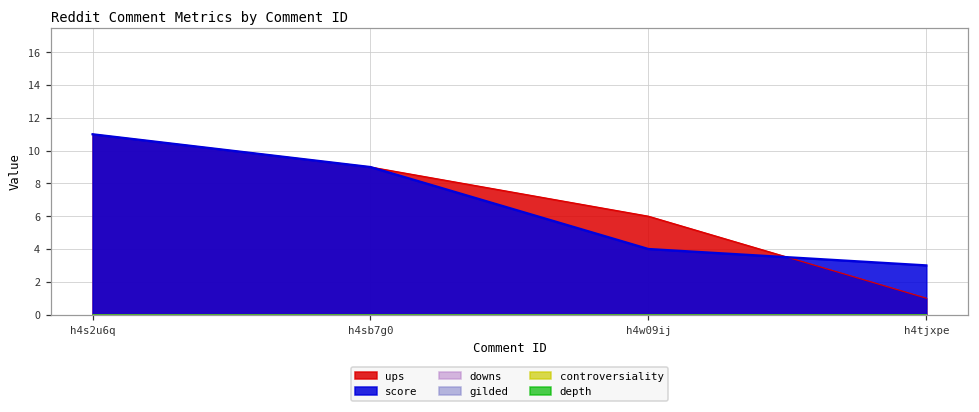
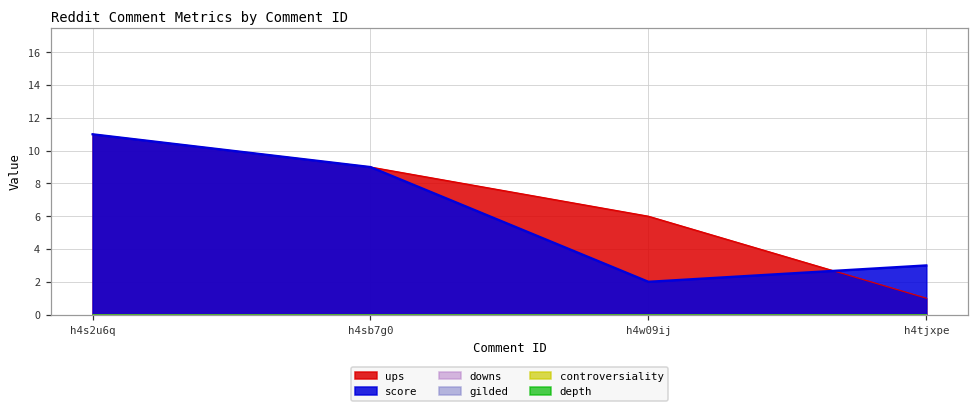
score, h4w09ij: 4 -> 2
